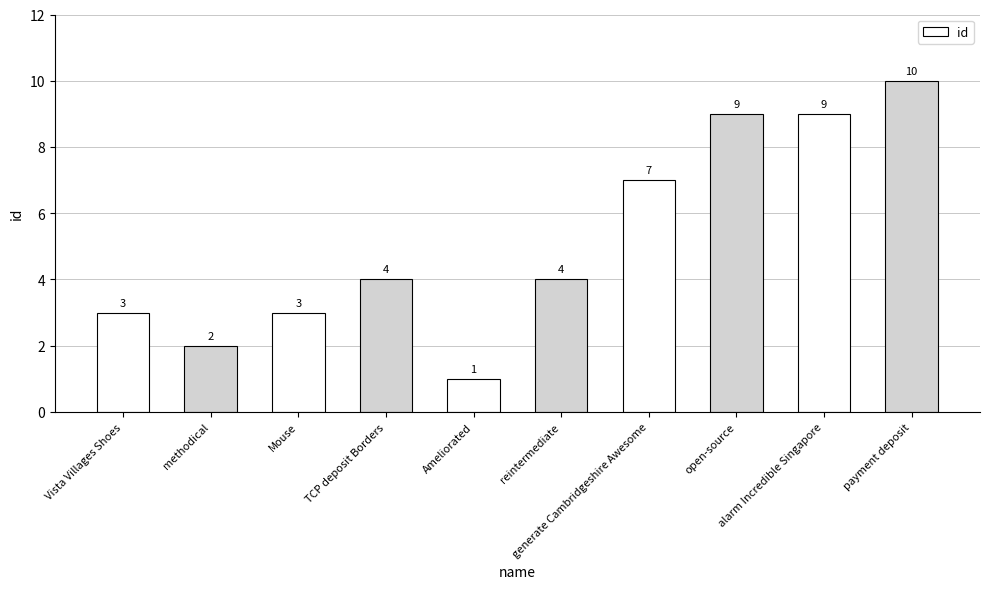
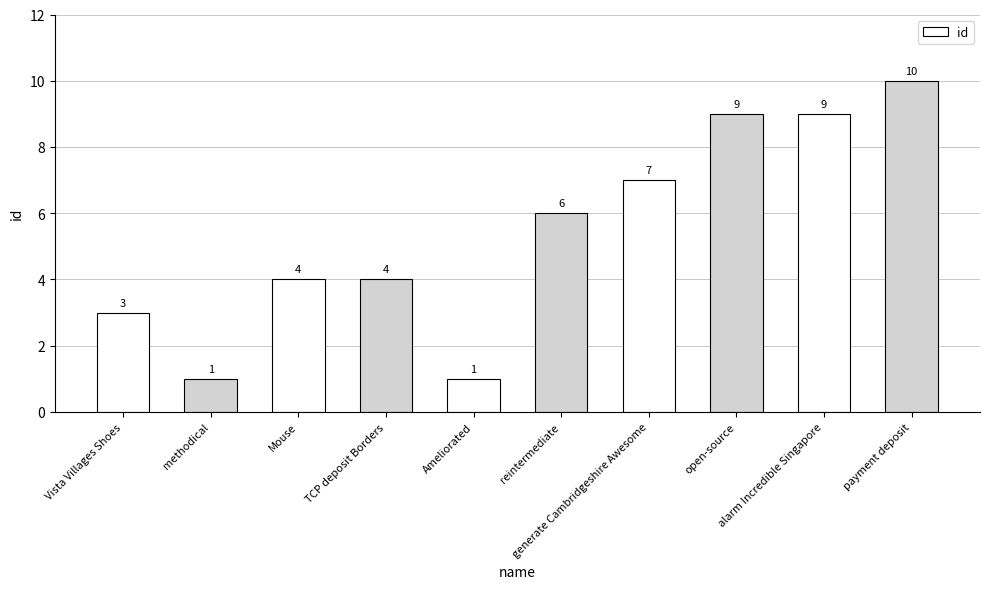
methodical: 2 -> 1
Mouse: 3 -> 4
reintermediate: 4 -> 6
